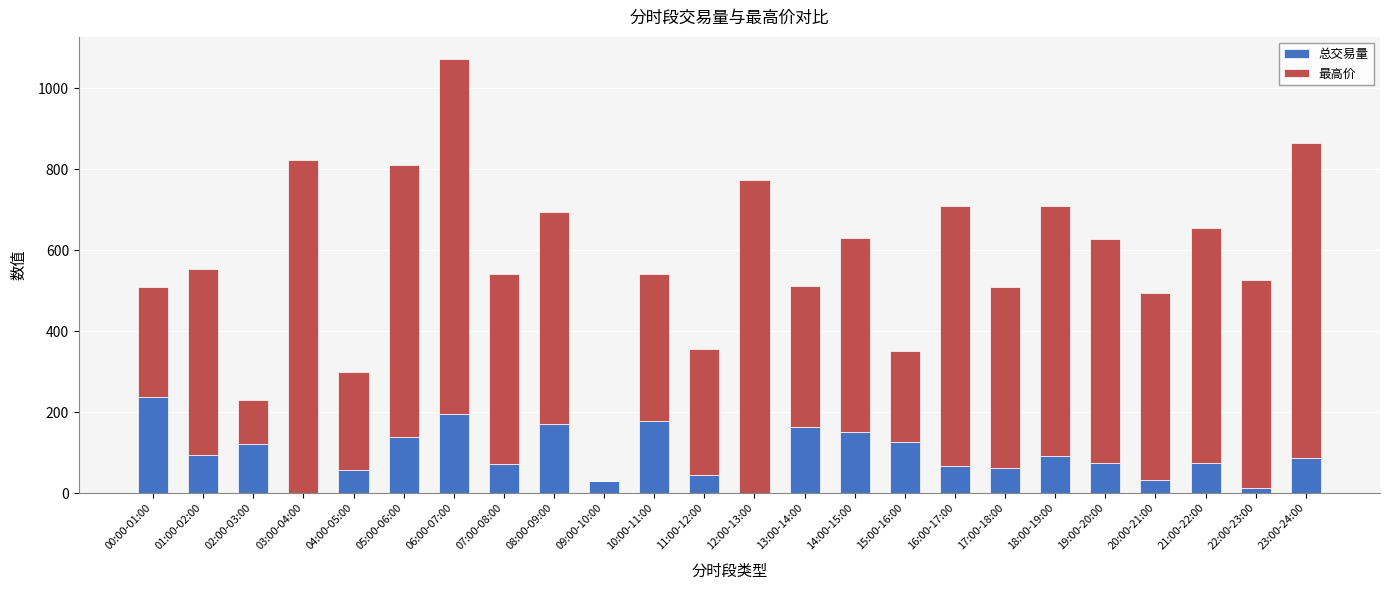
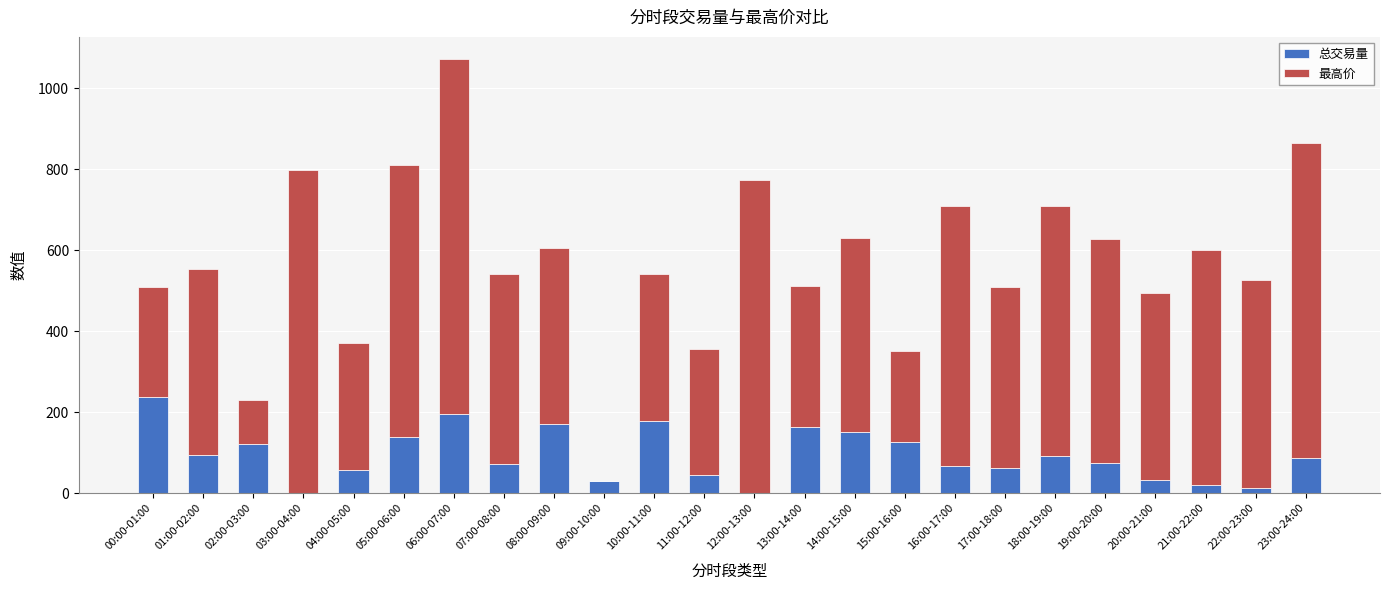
最高价, 03:00-04:00: 820 -> 800
最高价, 04:00-05:00: 240 -> 310
最高价, 08:00-09:00: 520 -> 440
总交易量, 21:00-22:00: 70 -> 20
